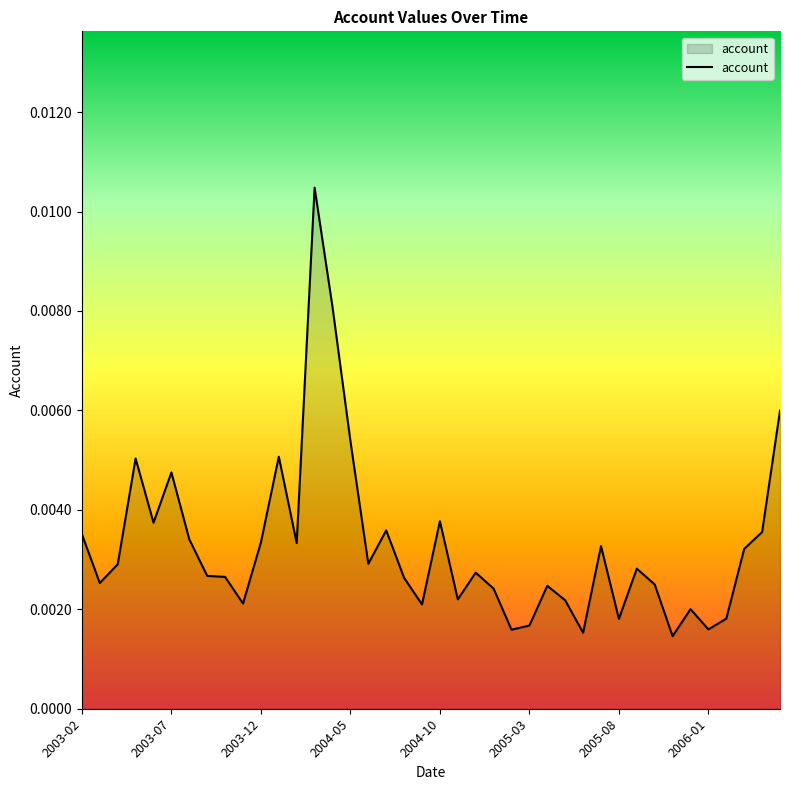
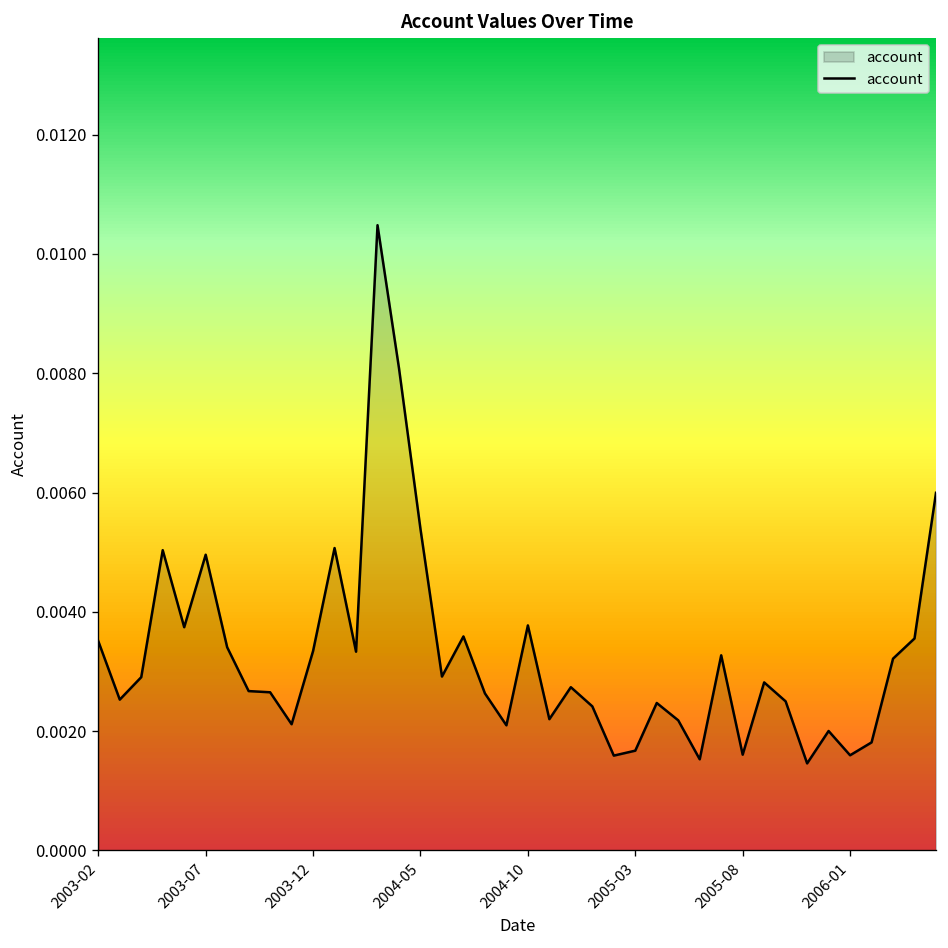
2003-07: 0.0048 -> 0.0050
2005-08: 0.0018 -> 0.0016
